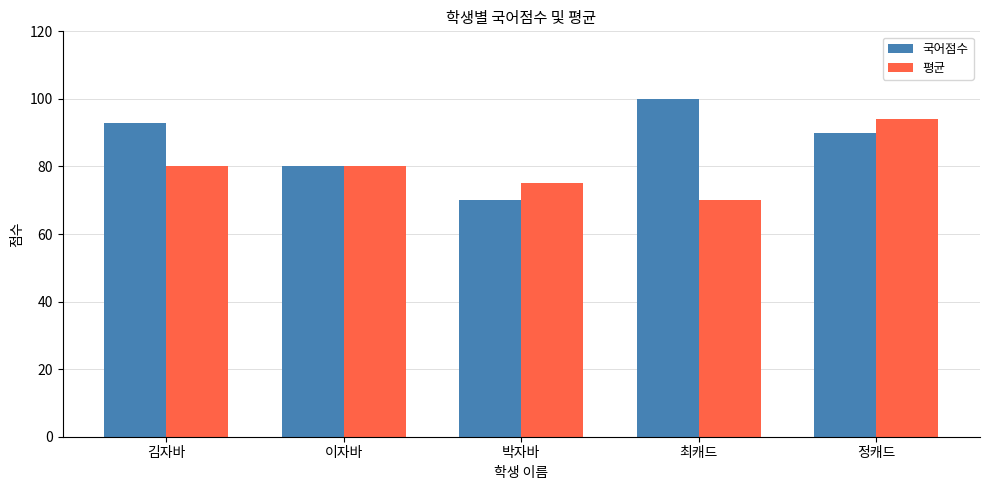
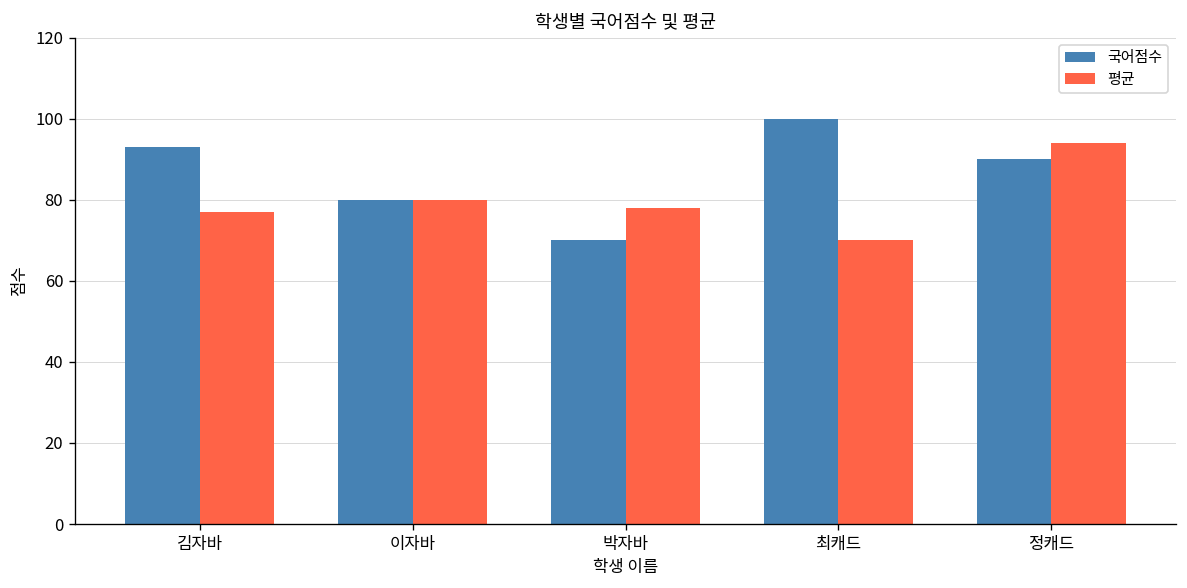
평균, 김자바: 80 -> 77
평균, 박자바: 75 -> 78
